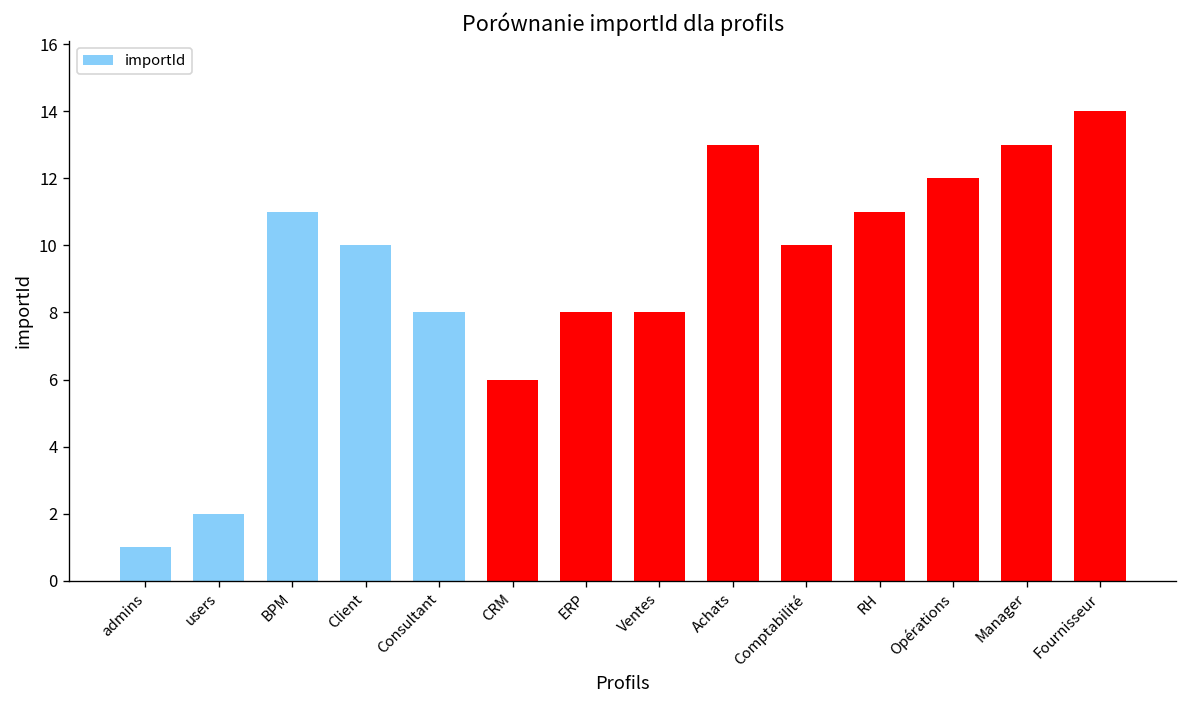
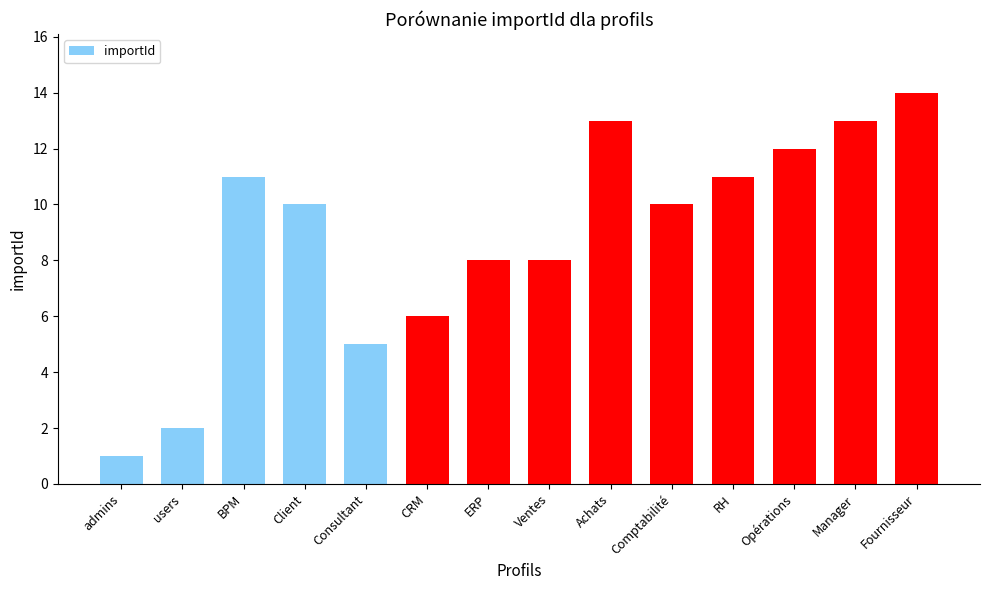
Consultant: 8 -> 5
